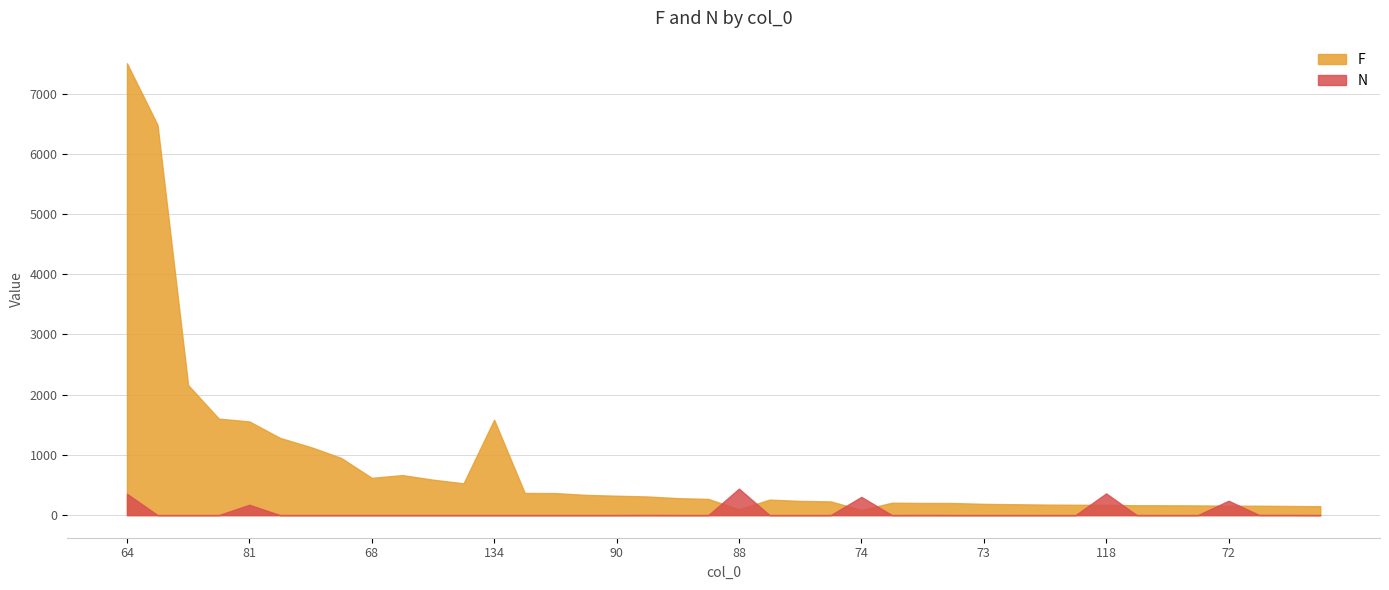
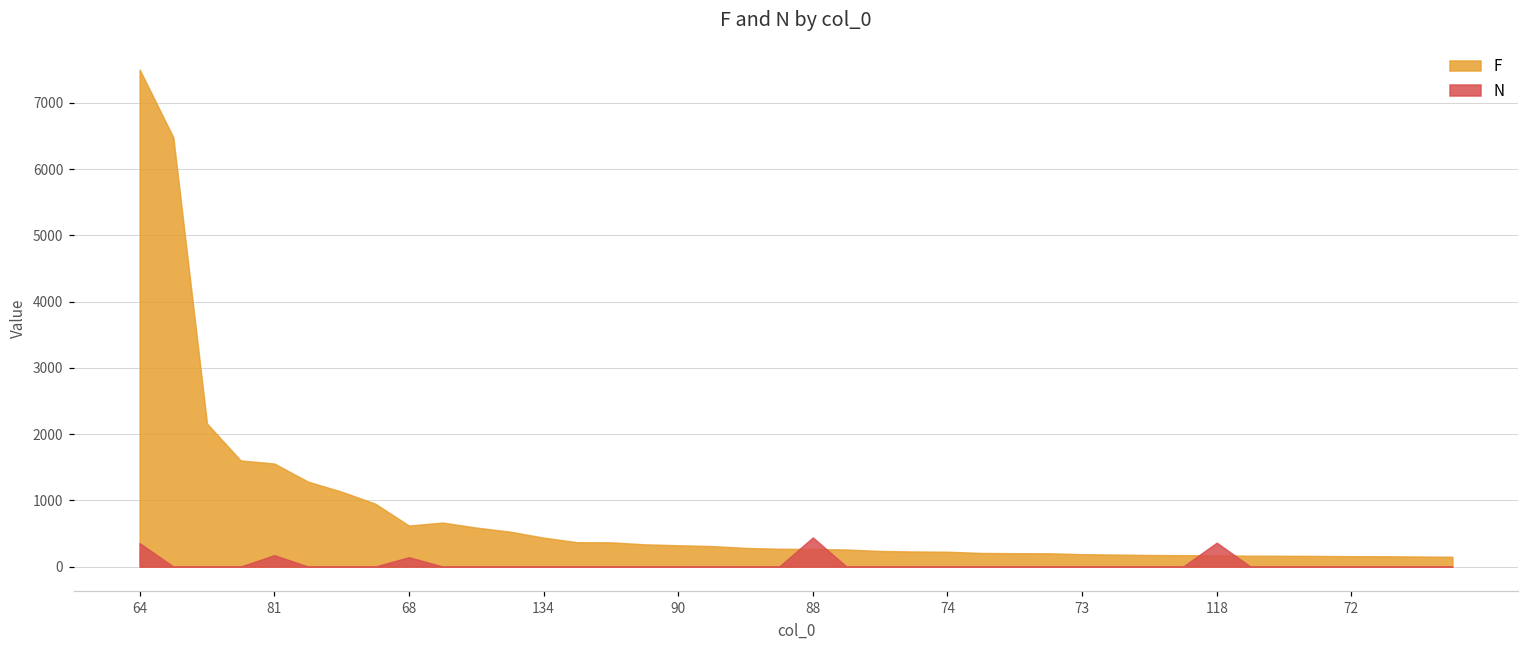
N, 68: 0 -> 100
F, 134: 1600 -> 400
F, 88: 100 -> 300
F, 74: 100 -> 200
N, 74: 300 -> 0
N, 72: 200 -> 0
